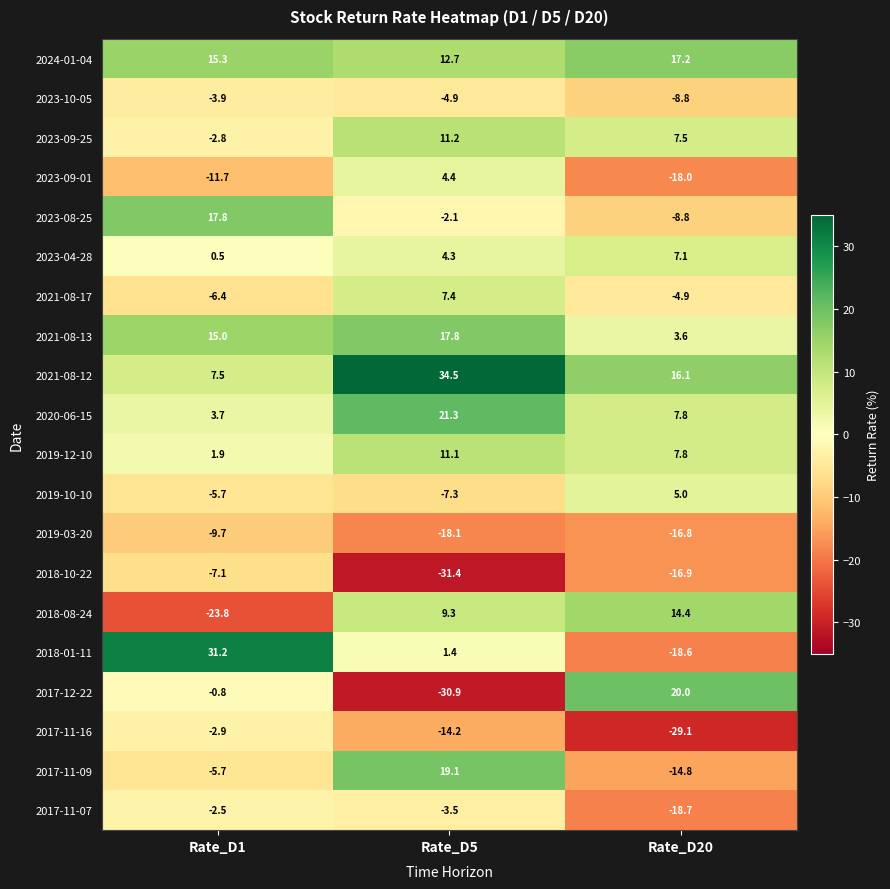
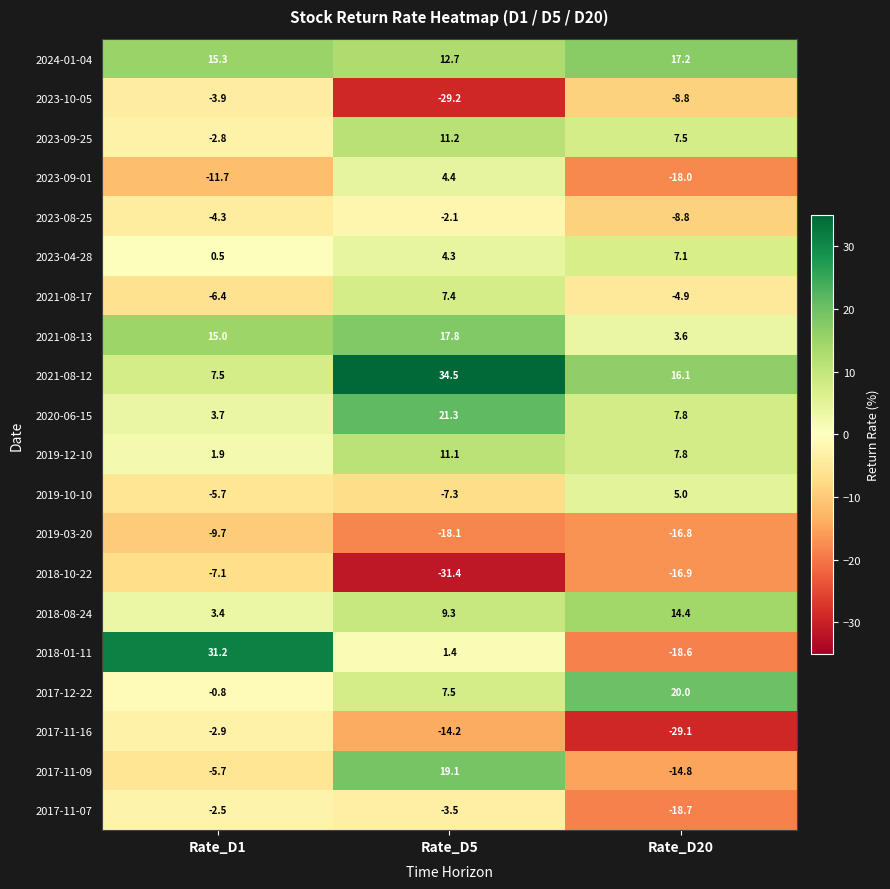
2023-10-05, Rate_D5: -4.9 -> -29.2
2023-08-25, Rate_D1: 17.8 -> -4.3
2018-08-24, Rate_D1: -23.8 -> 3.4
2017-12-22, Rate_D5: -30.9 -> 7.5
